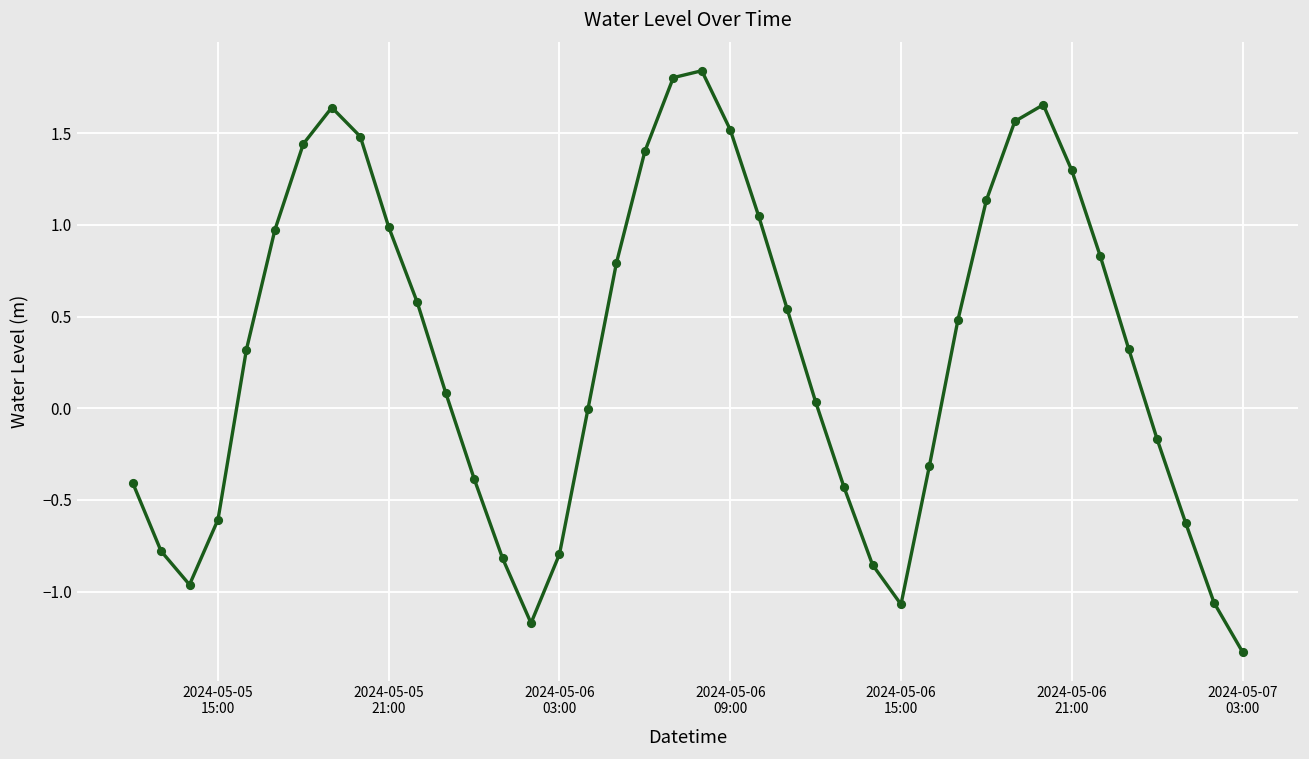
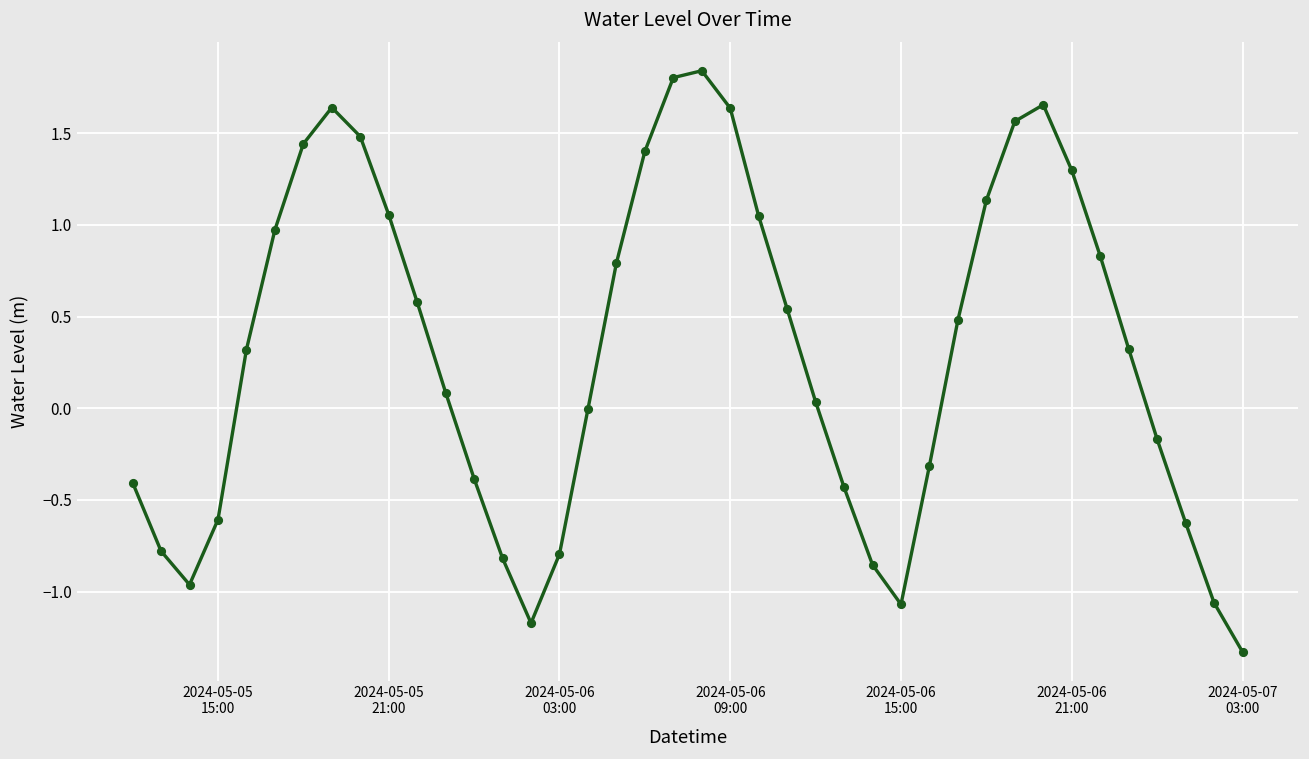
2024-05-05 21:00: 0.99 -> 1.06
2024-05-06 09:00: 1.52 -> 1.64
